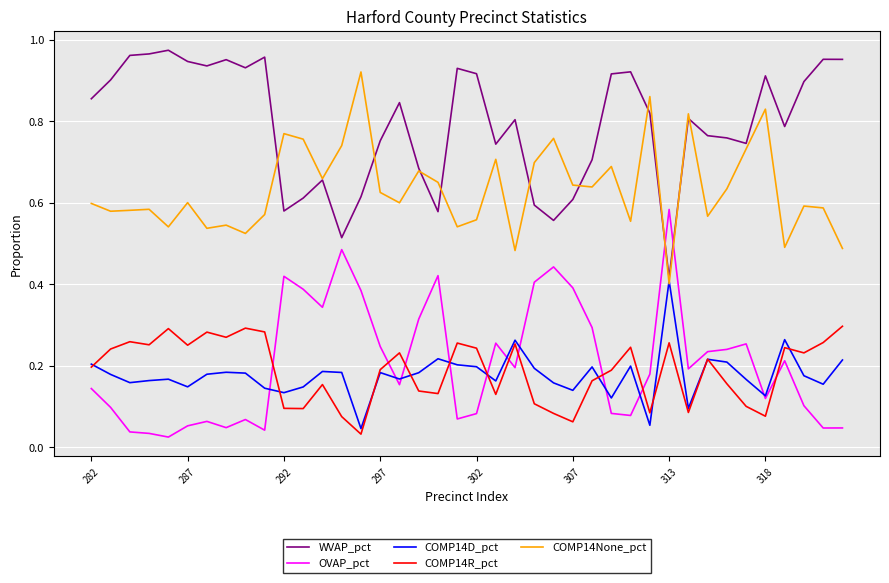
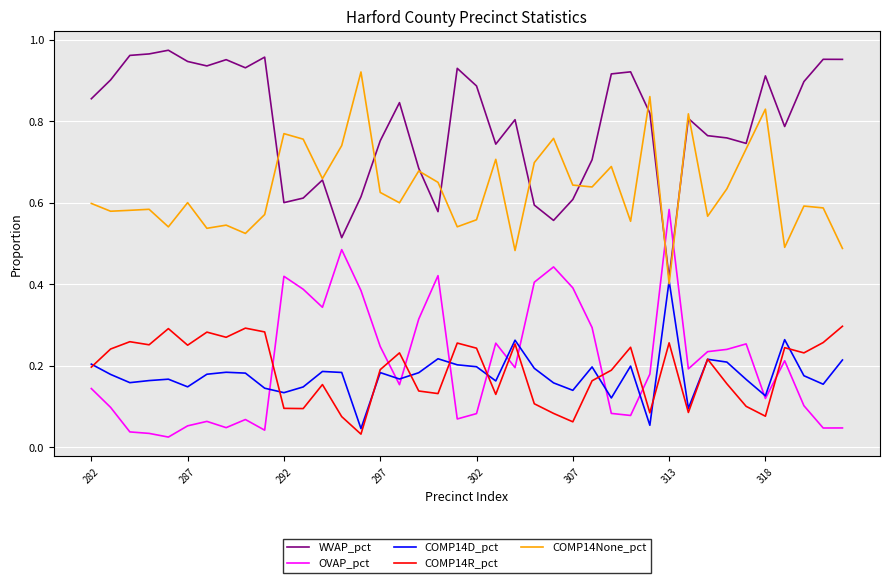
WVAP_pct, 292: 0.58 -> 0.60
WVAP_pct, 302: 0.92 -> 0.89
